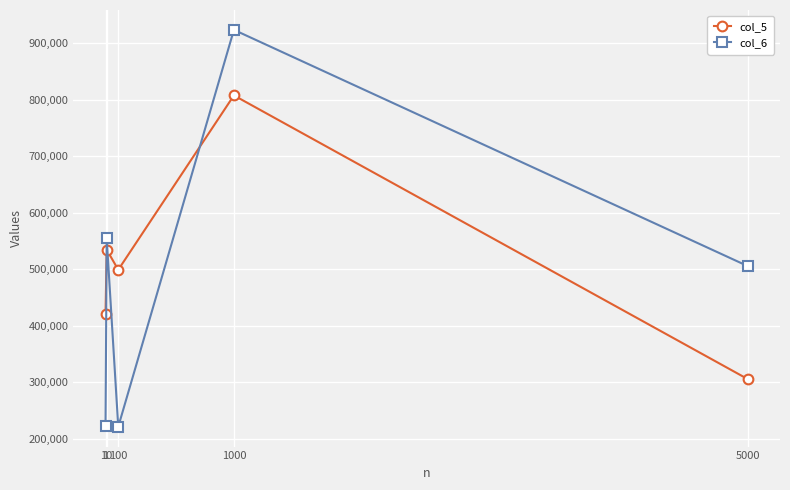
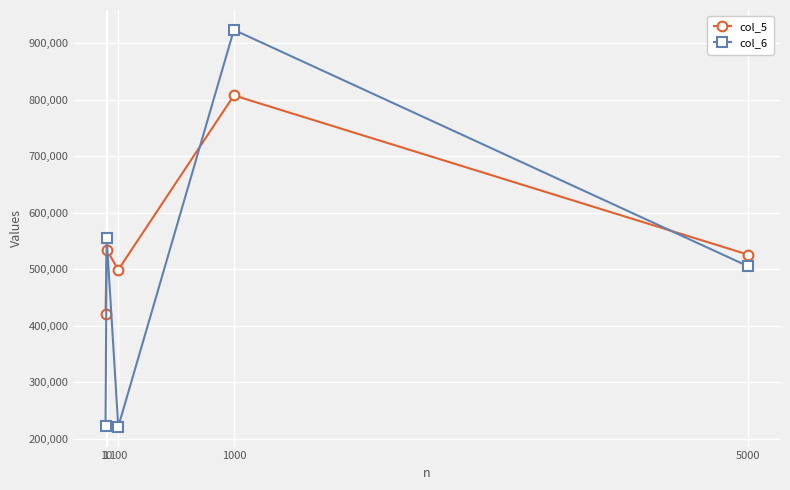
col_5, 5000: 310,000 -> 530,000
